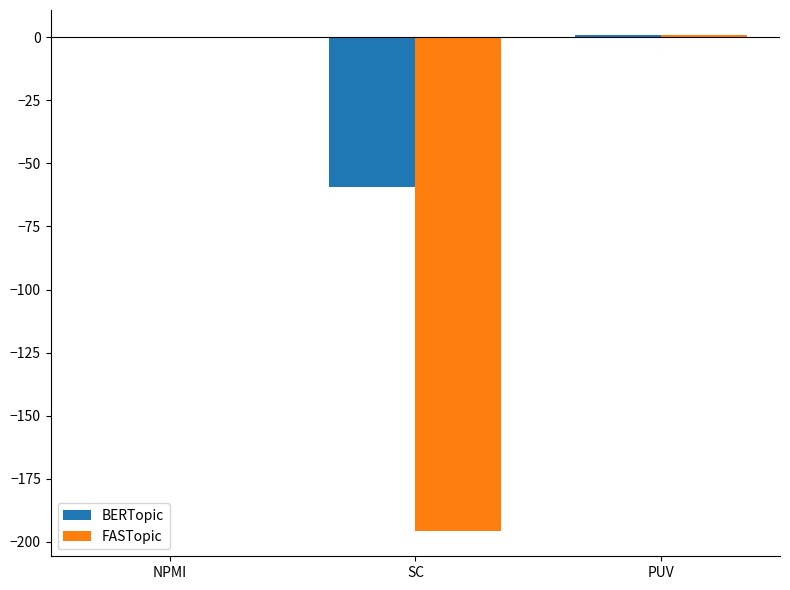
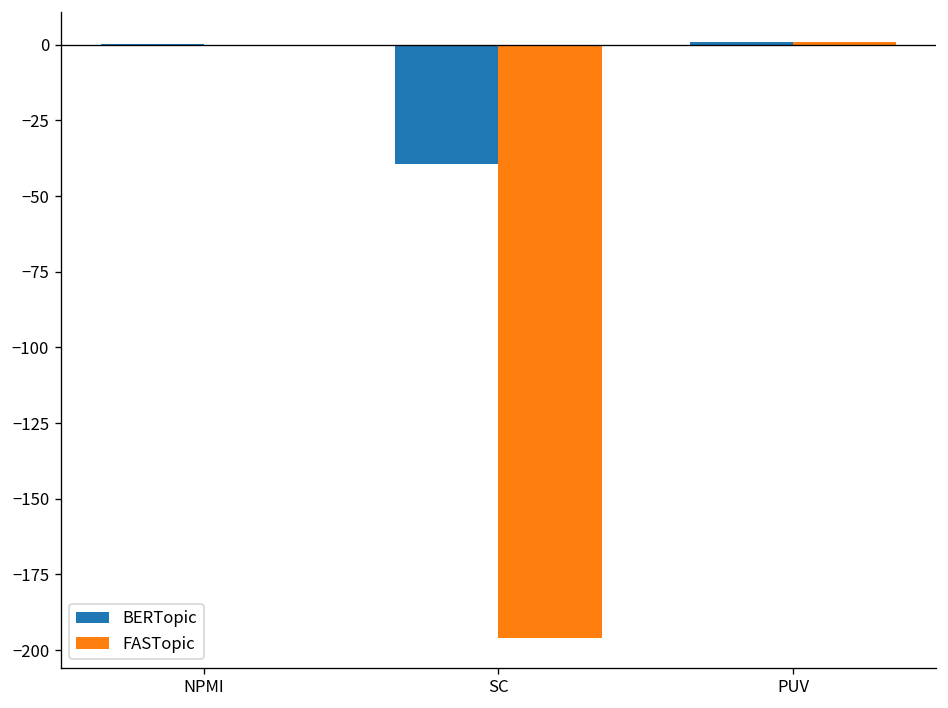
BERTopic, SC: -59 -> -40
